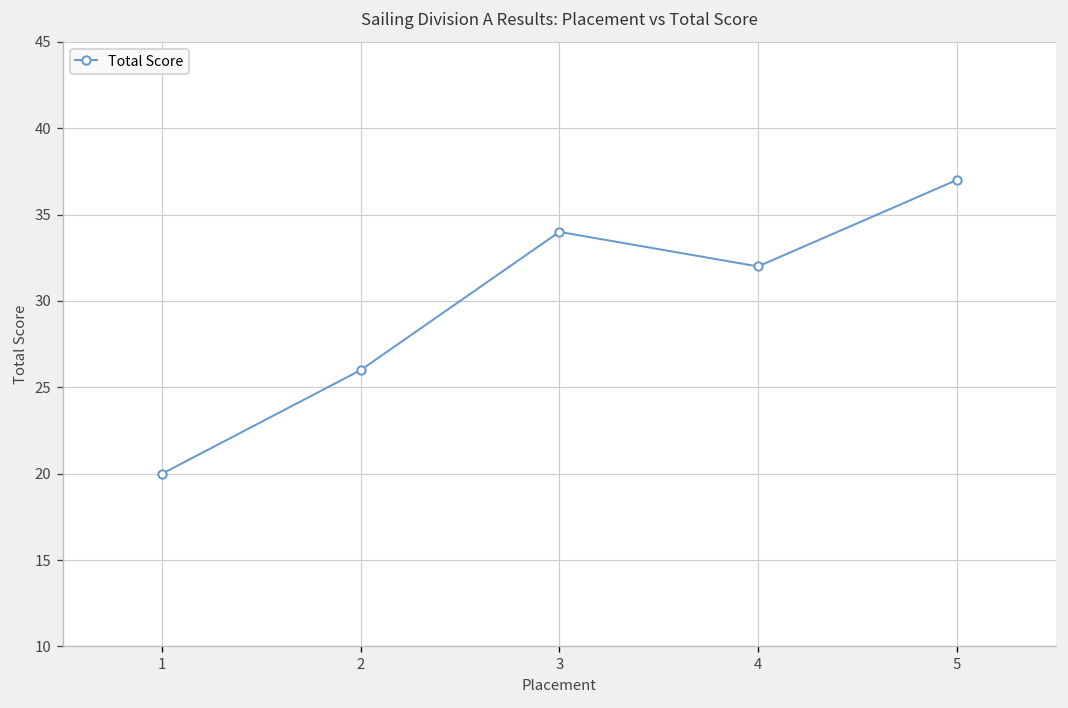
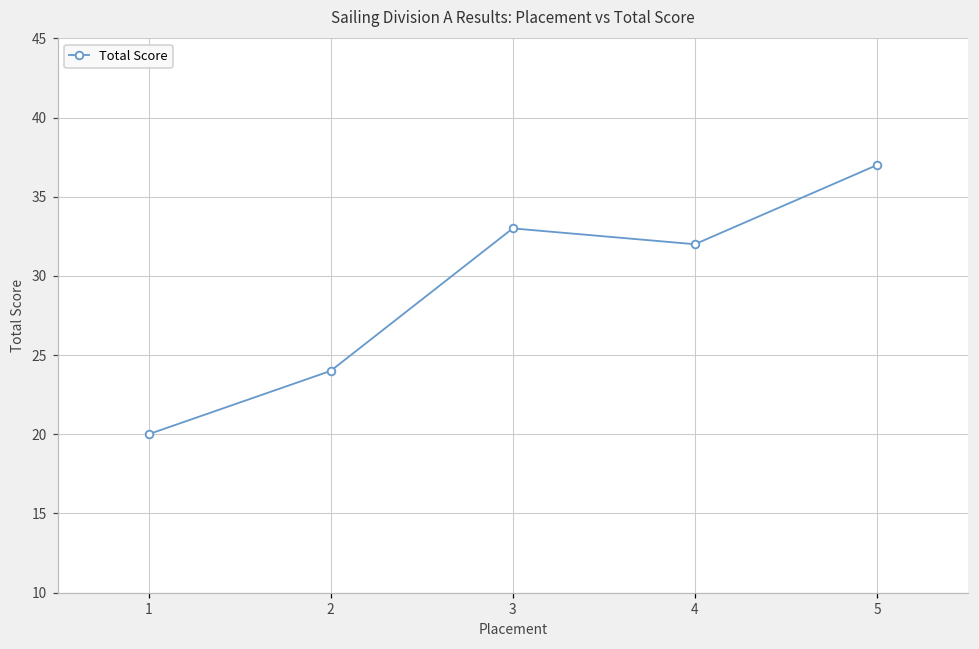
2: 26 -> 24
3: 34 -> 33
